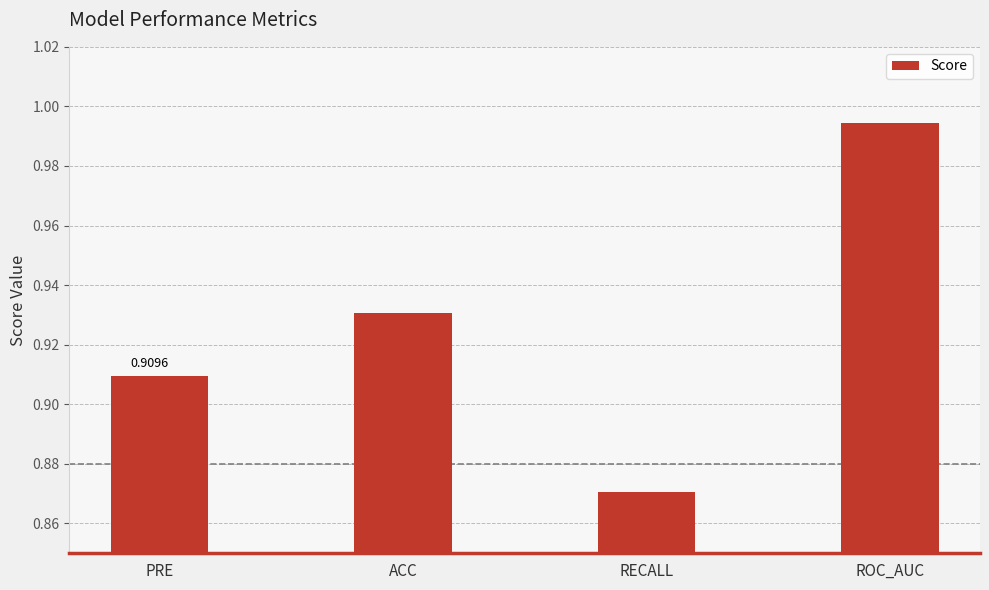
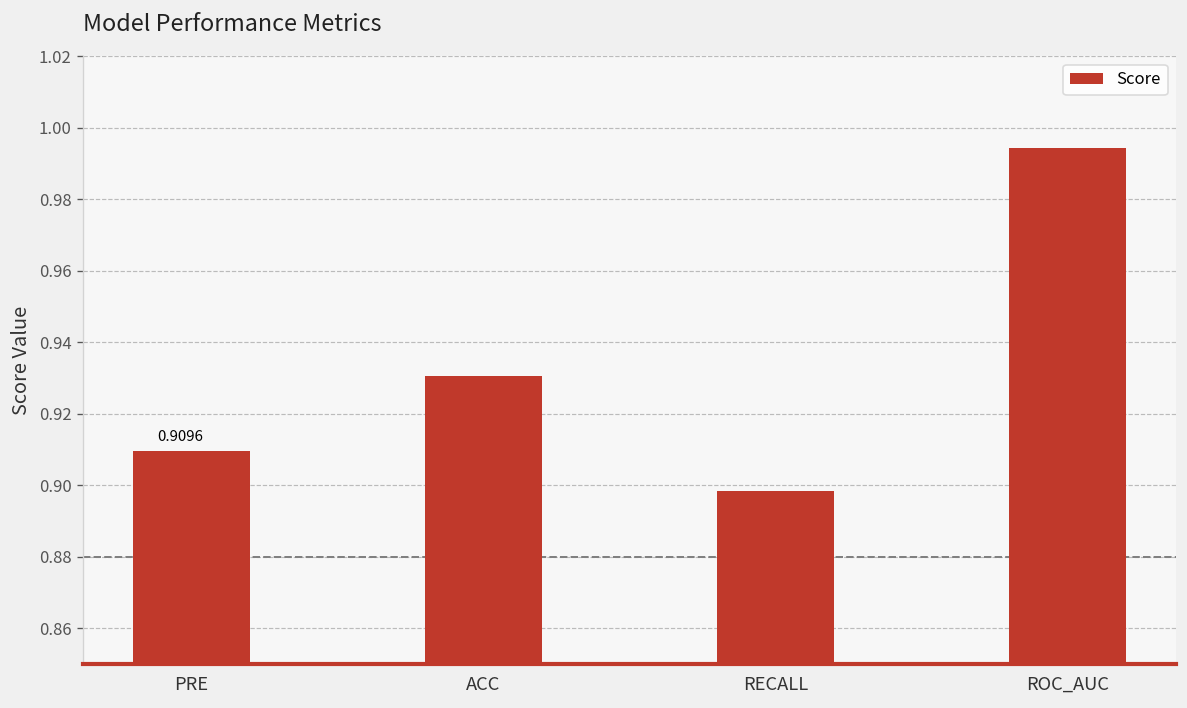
RECALL: 0.871 -> 0.898
